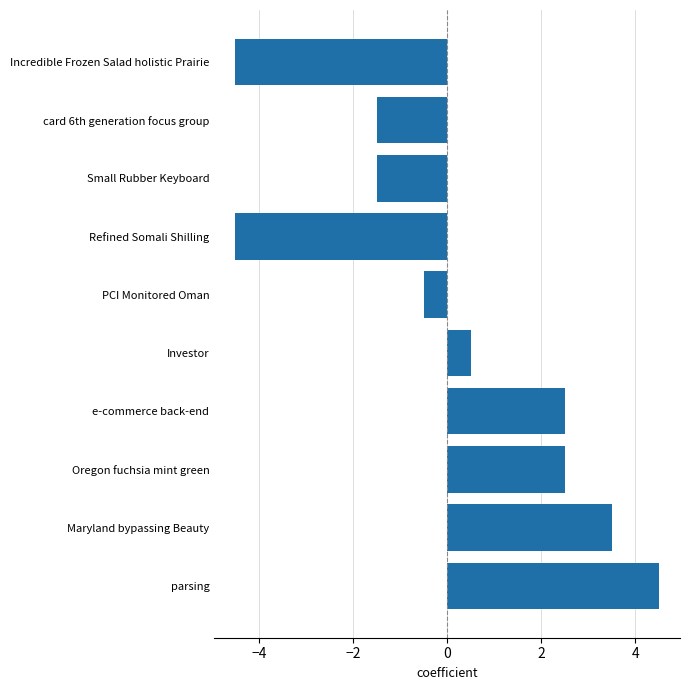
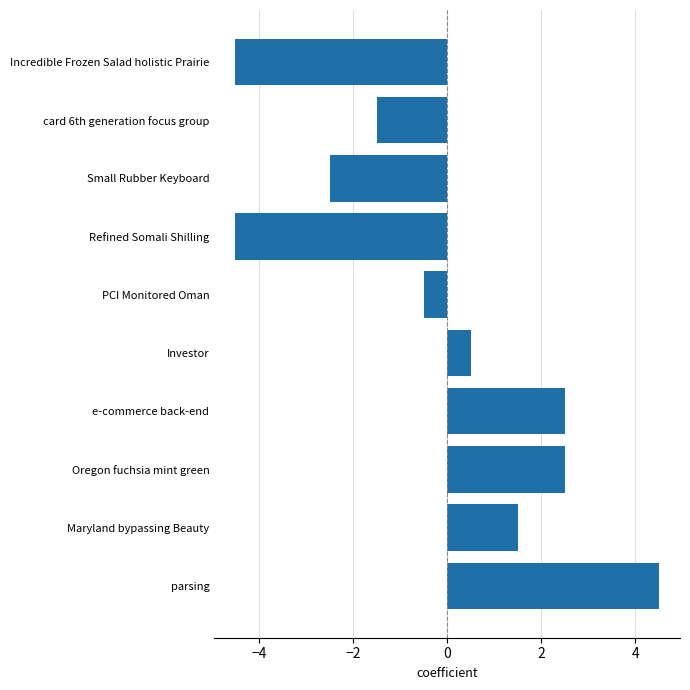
Small Rubber Keyboard: -1.5 -> -2.5
Maryland bypassing Beauty: 3.5 -> 1.5
